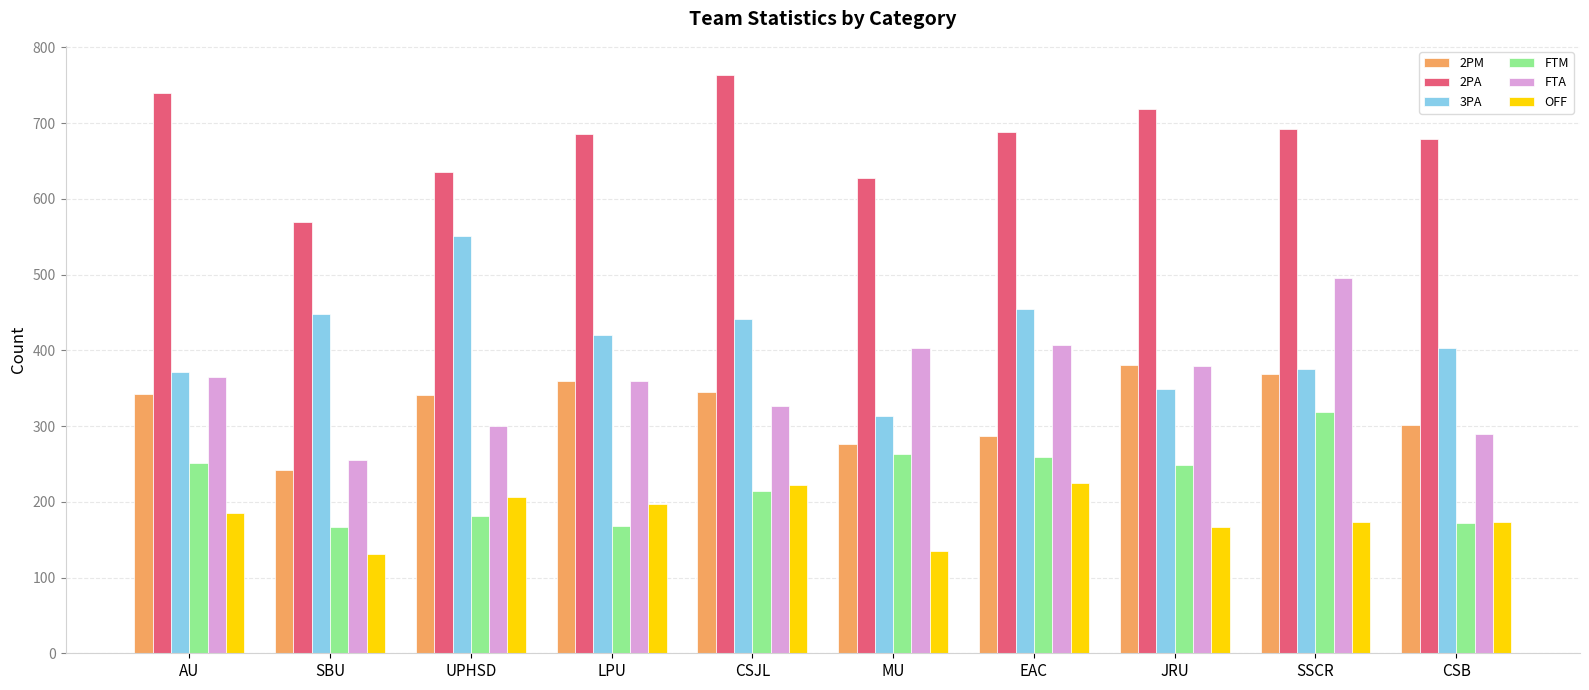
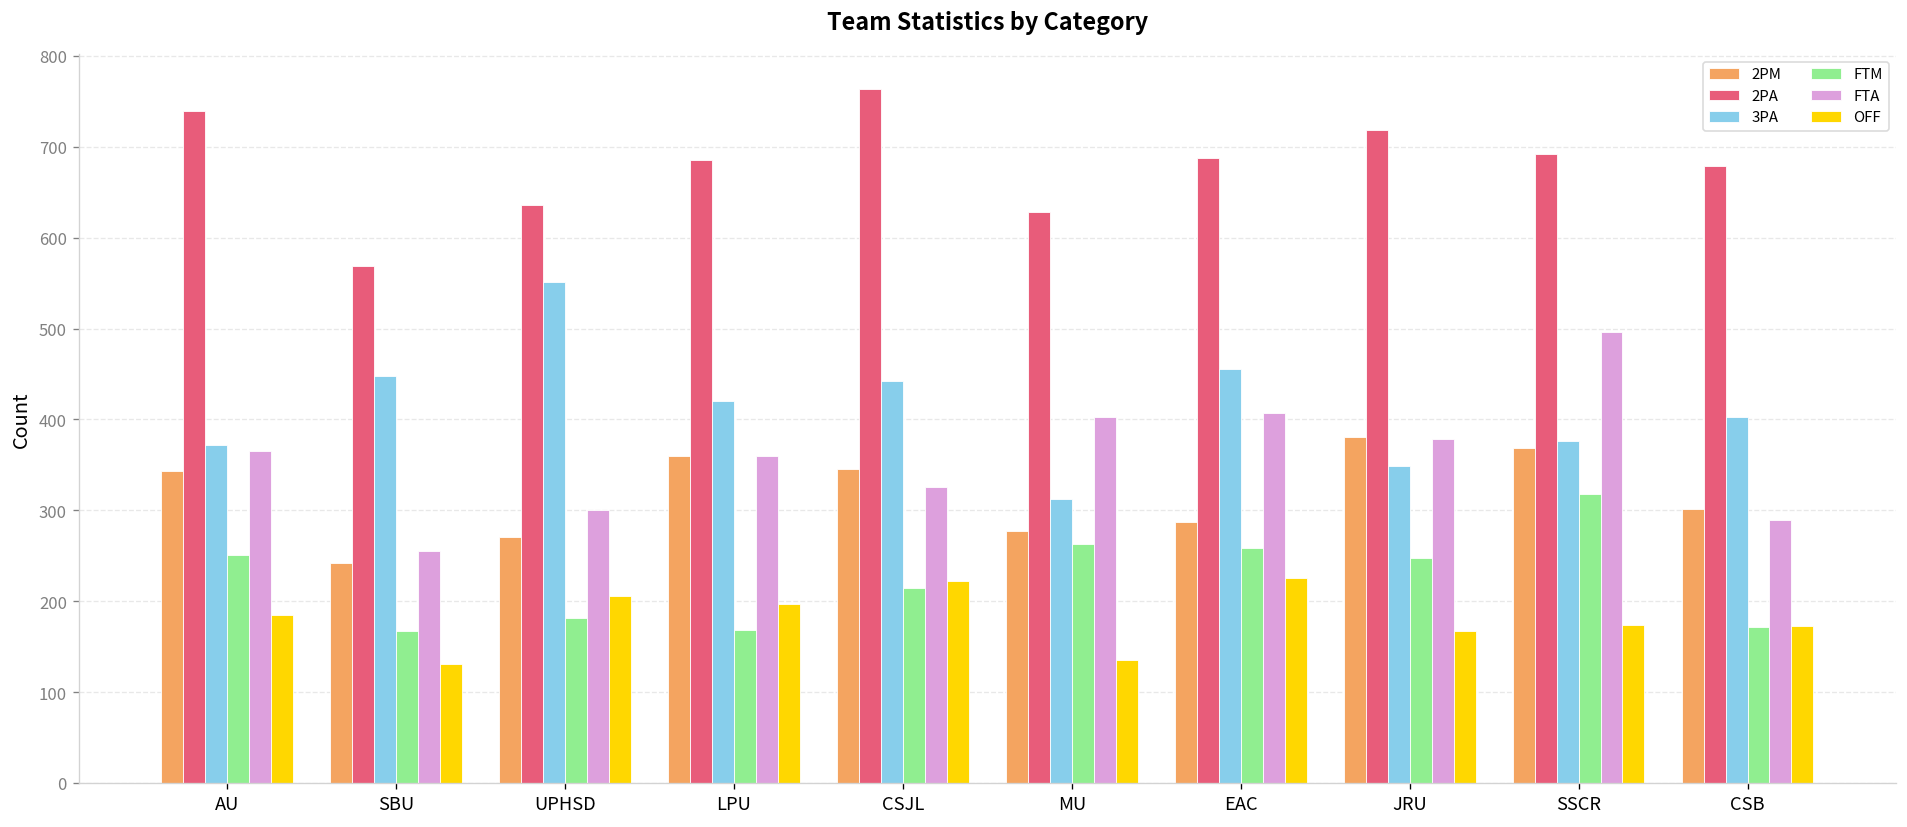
2PM, UPHSD: 340 -> 270
